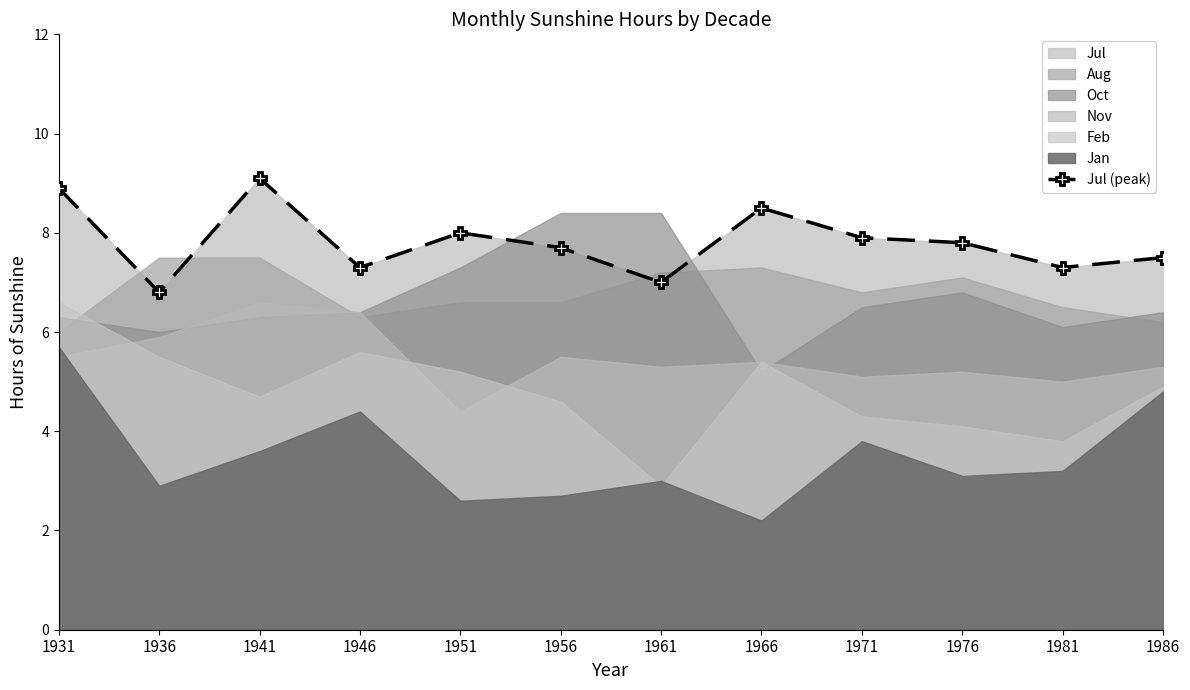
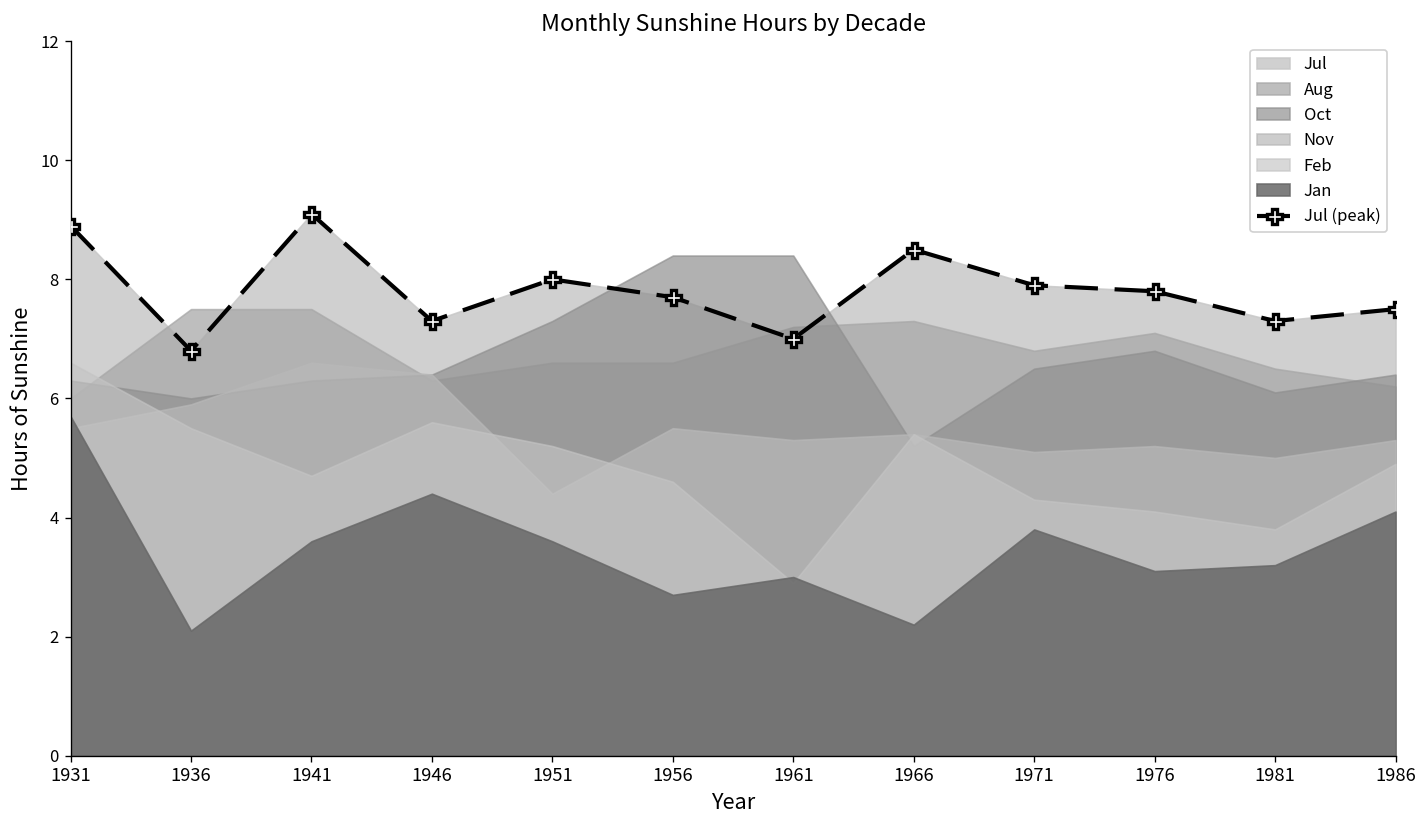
Jan, 1936: 2.9 -> 2.1
Jan, 1951: 2.6 -> 3.6
Jan, 1986: 4.8 -> 4.1
